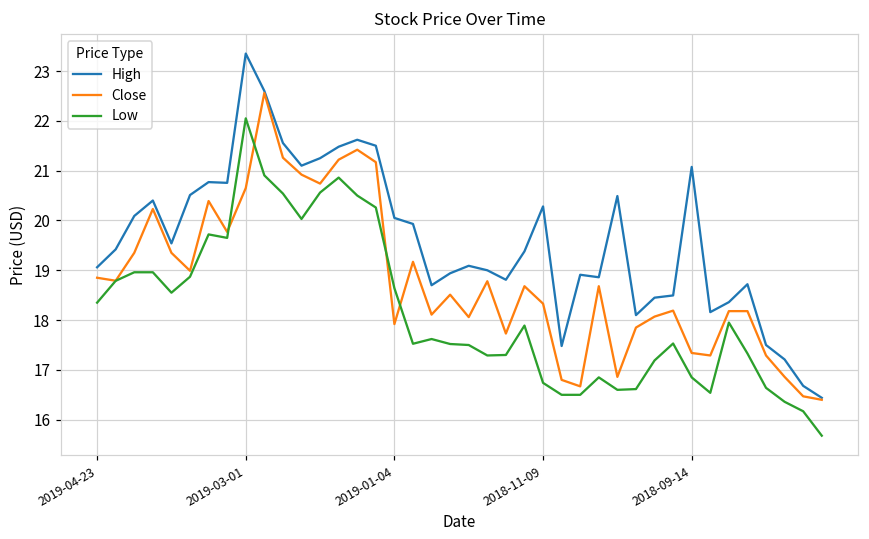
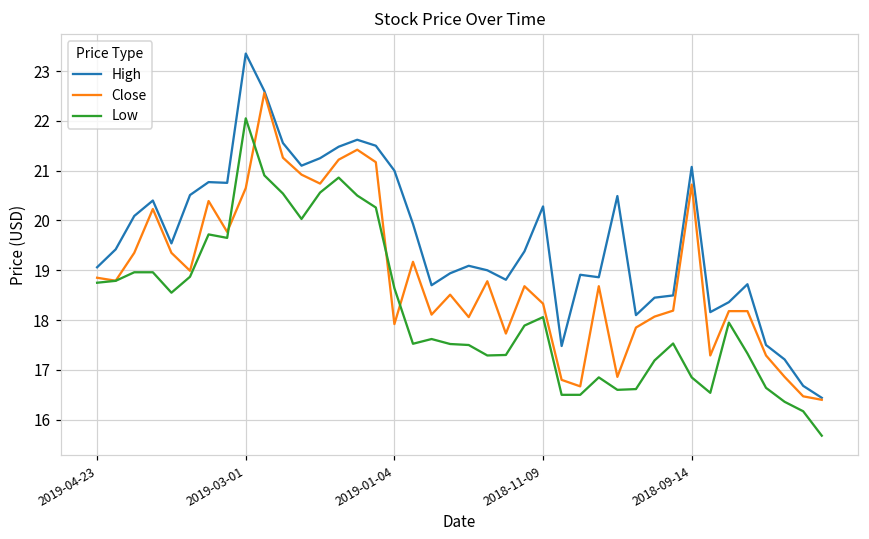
Low, 2019-04-23: 18.4 -> 18.8
High, 2019-01-04: 20.1 -> 21.0
Low, 2018-11-09: 16.7 -> 18.1
Close, 2018-09-14: 17.3 -> 20.7
